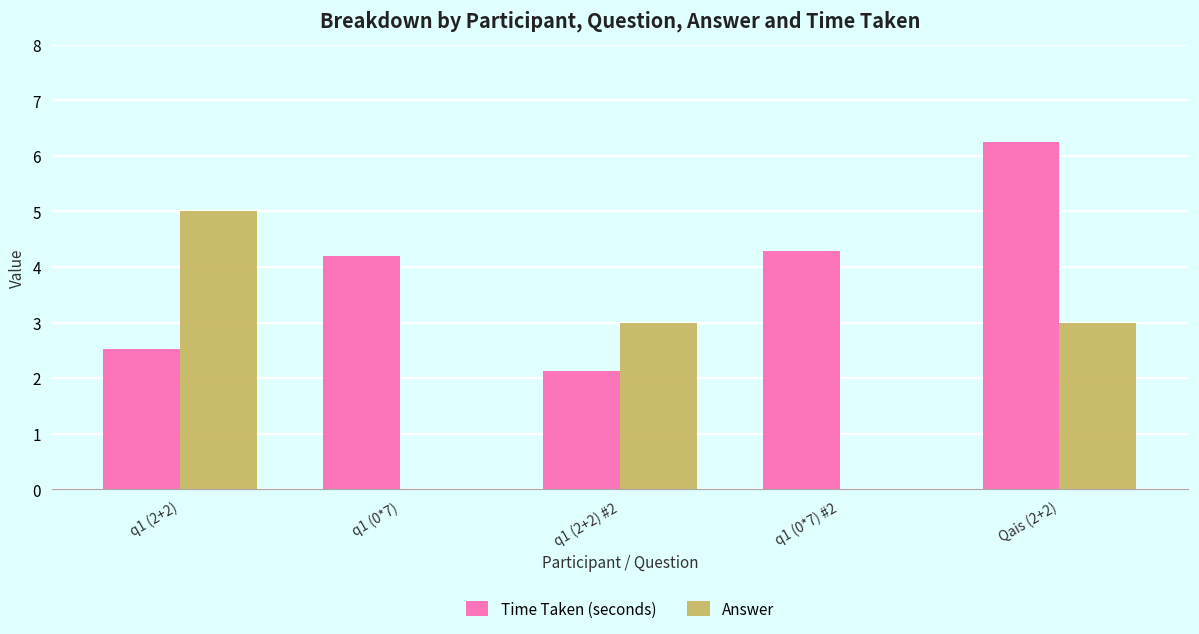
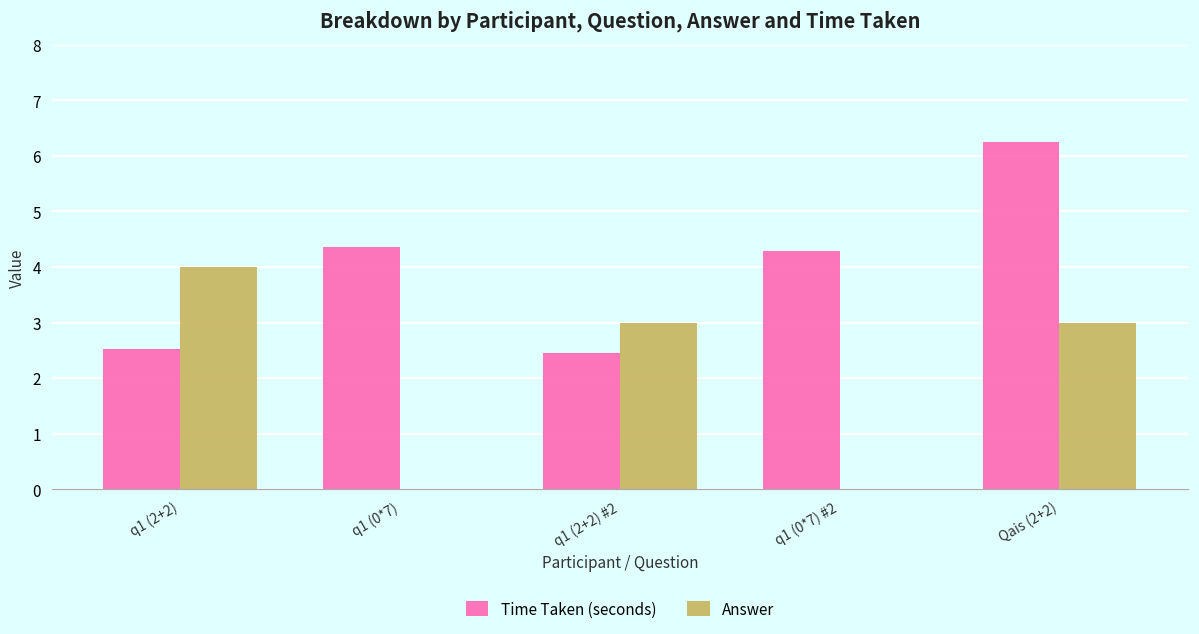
Answer, q1 (2+2): 5 -> 4
Time Taken (seconds), q1 (0*7): 4.2 -> 4.4
Time Taken (seconds), q1 (2+2) #2: 2.1 -> 2.5
